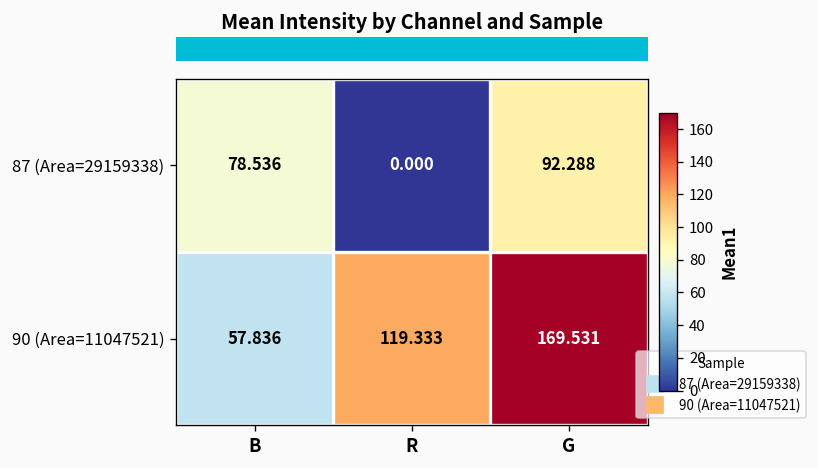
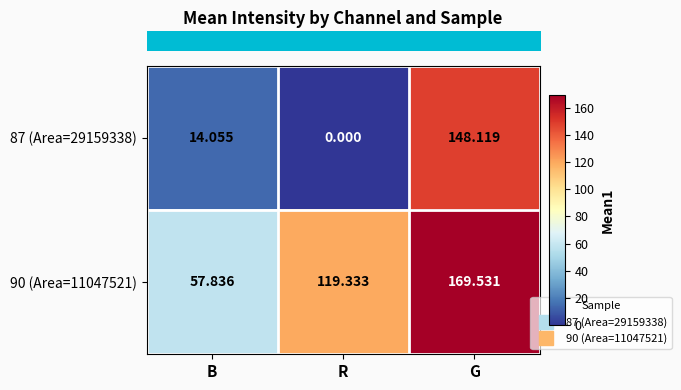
87 (Area=29159338), B: 78.536 -> 14.055
87 (Area=29159338), G: 92.288 -> 148.119
